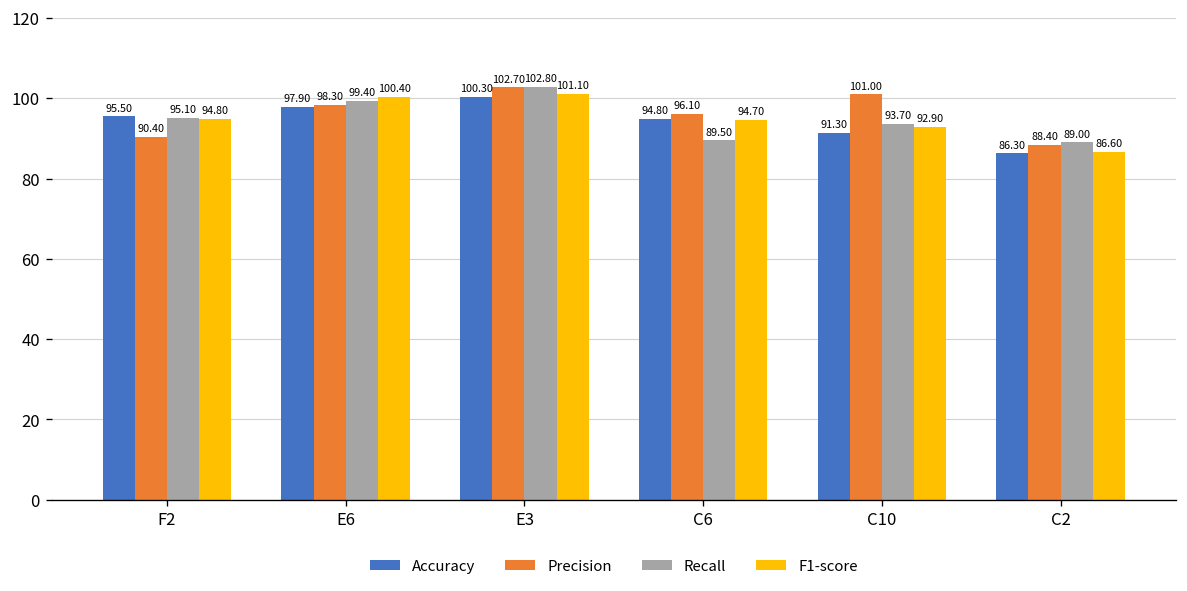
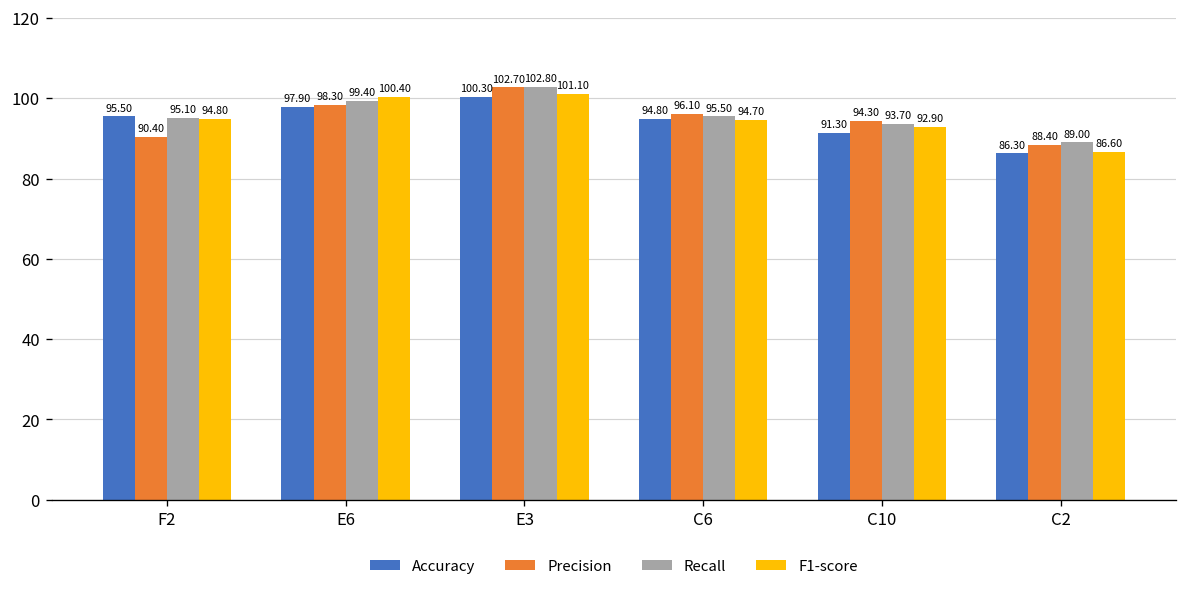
Recall, C6: 89.50 -> 95.50
Precision, C10: 101.00 -> 94.30
